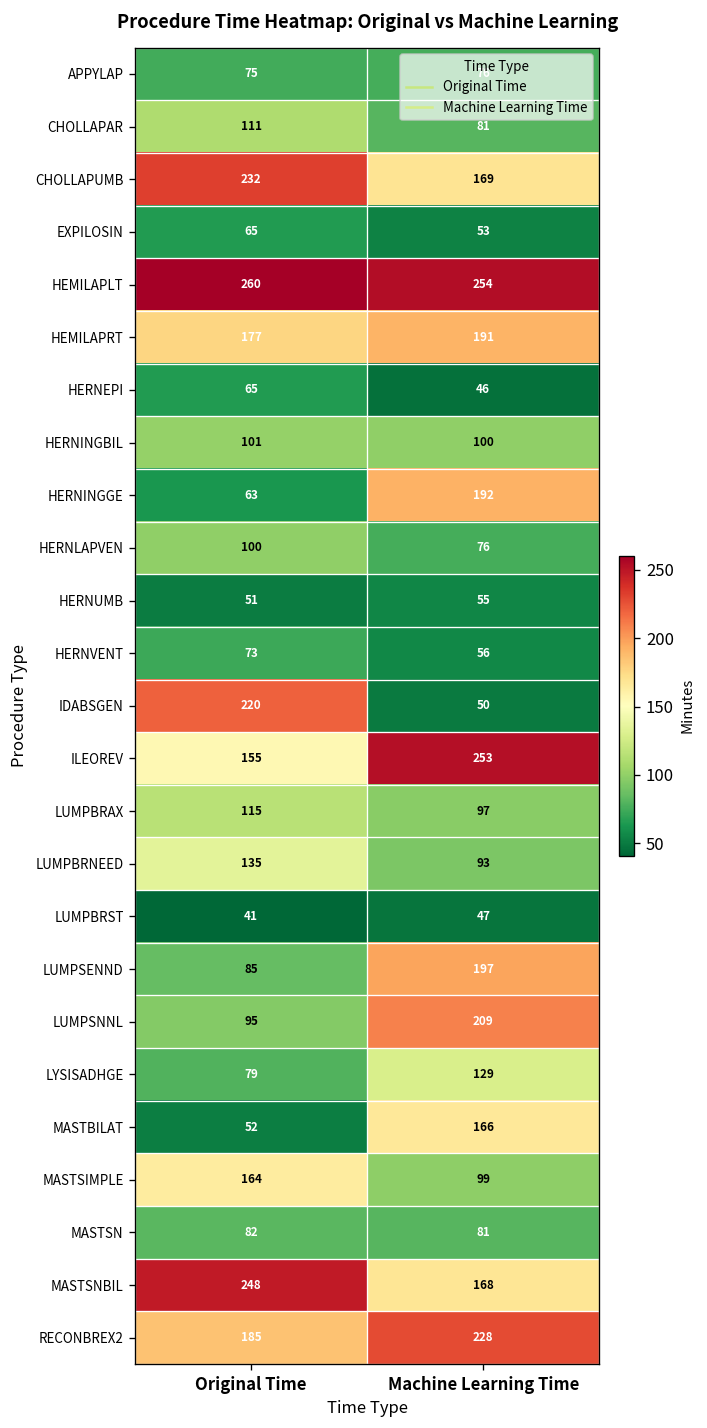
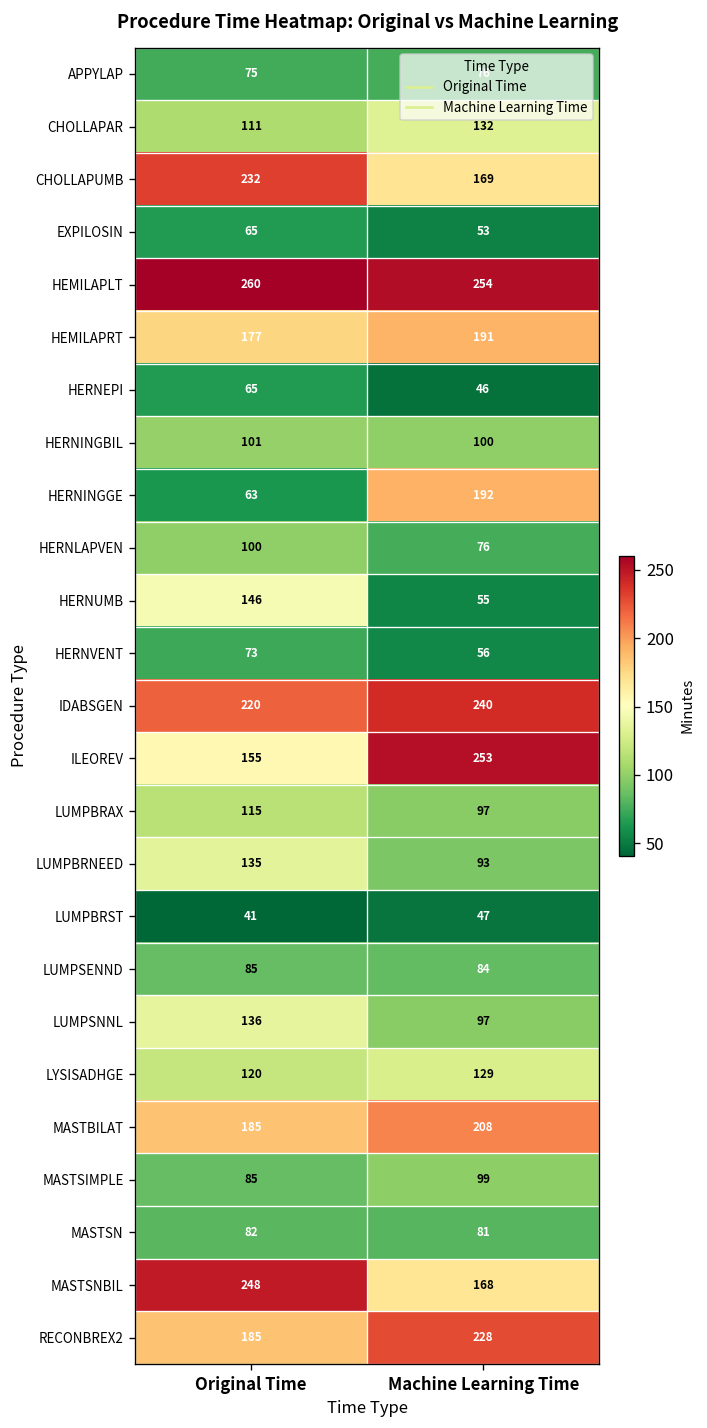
CHOLLAPAR, Machine Learning Time: 81 -> 132
HERNUMB, Original Time: 51 -> 146
IDABSGEN, Machine Learning Time: 50 -> 240
LUMPSENND, Machine Learning Time: 197 -> 84
LUMPSNNL, Original Time: 95 -> 136
LUMPSNNL, Machine Learning Time: 209 -> 97
LYSISADHGE, Original Time: 79 -> 120
MASTBILAT, Original Time: 52 -> 185
MASTBILAT, Machine Learning Time: 166 -> 208
MASTSIMPLE, Original Time: 164 -> 85
